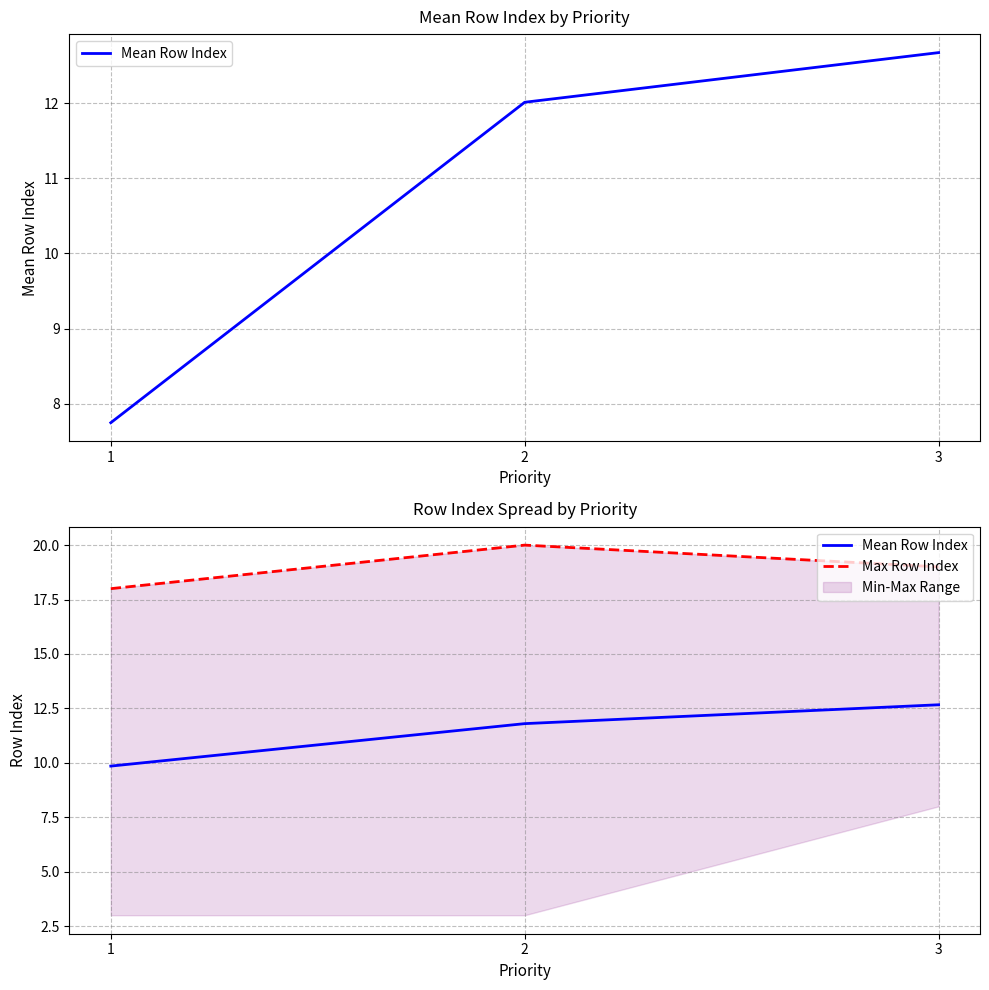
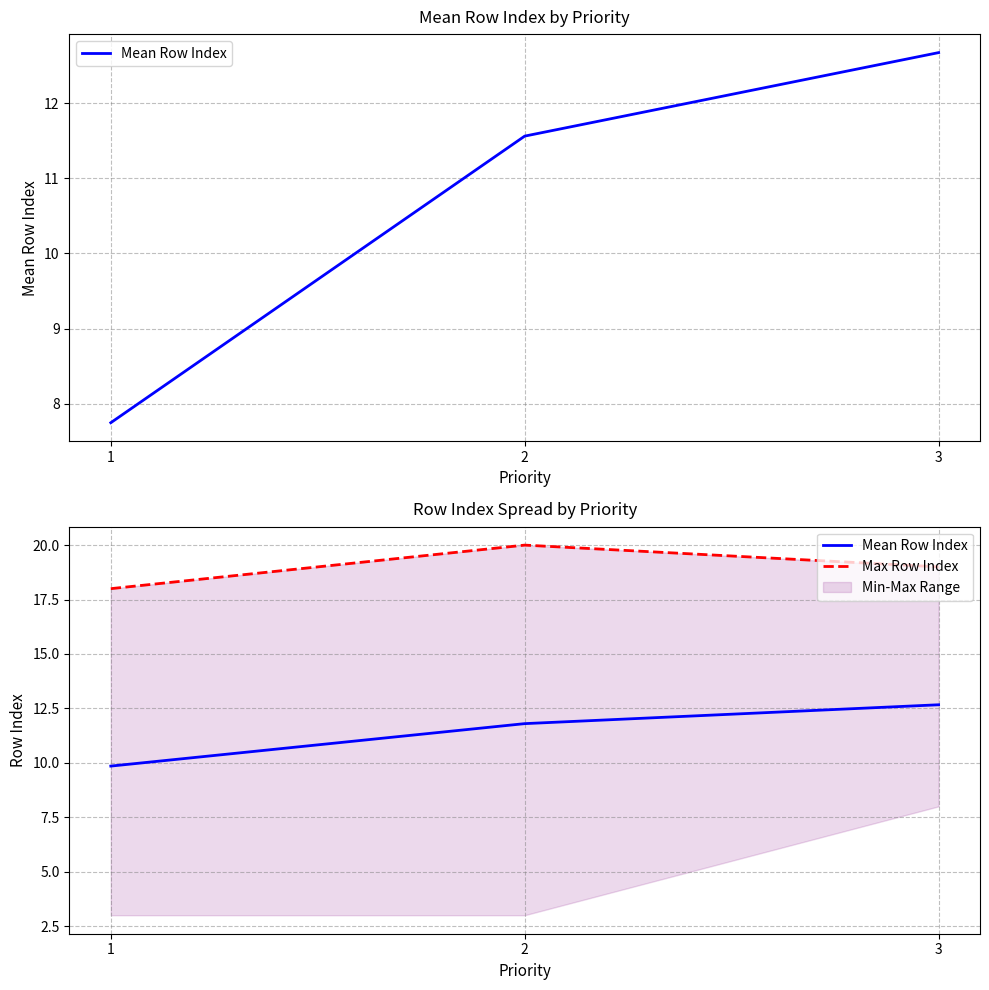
Mean Row Index by Priority, 2: 12.0 -> 11.6
